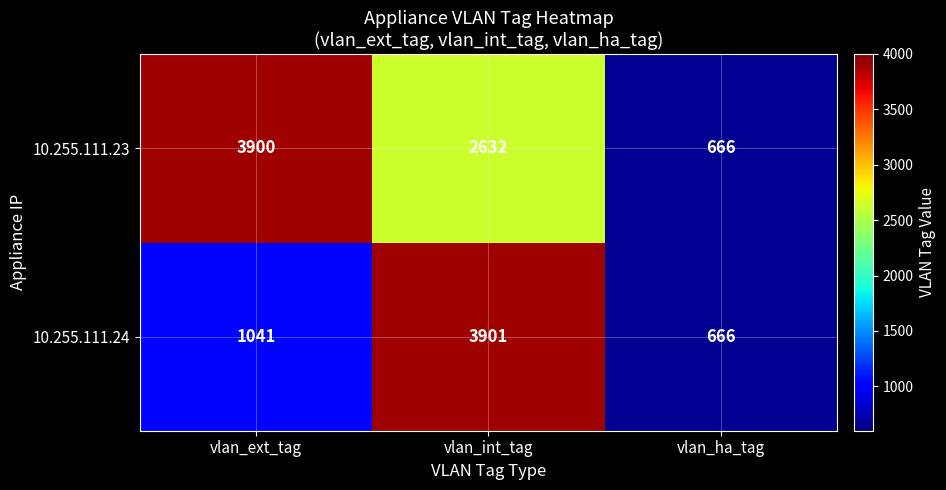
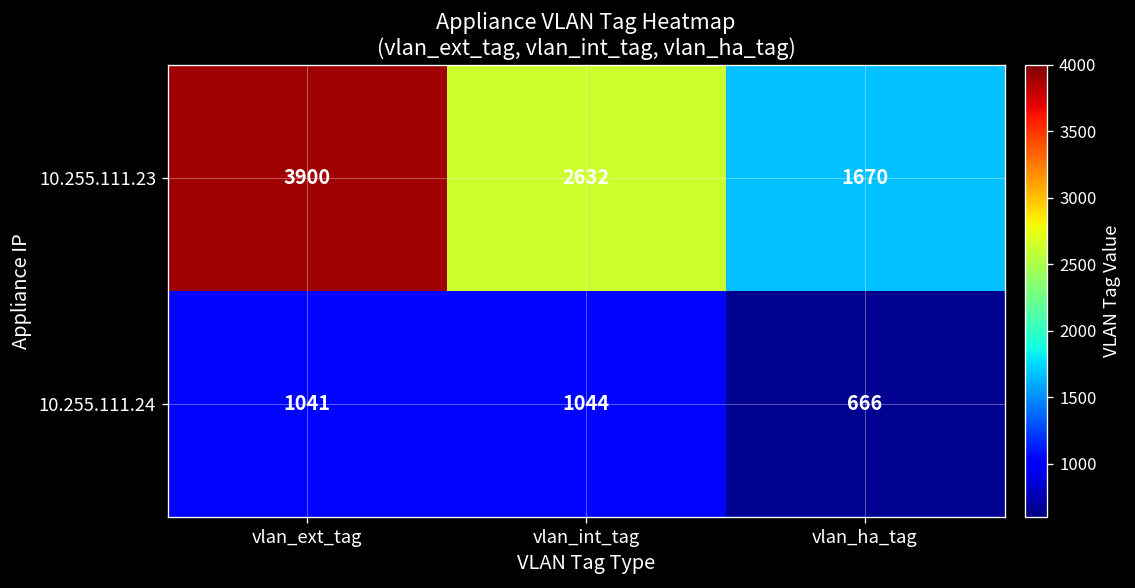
10.255.111.23, vlan_ha_tag: 666 -> 1670
10.255.111.24, vlan_int_tag: 3901 -> 1044
